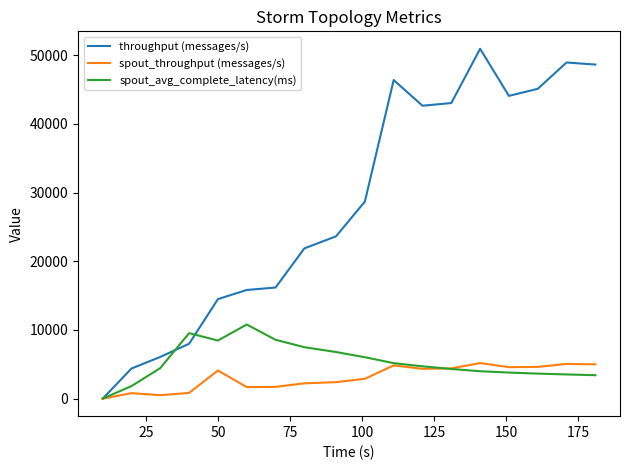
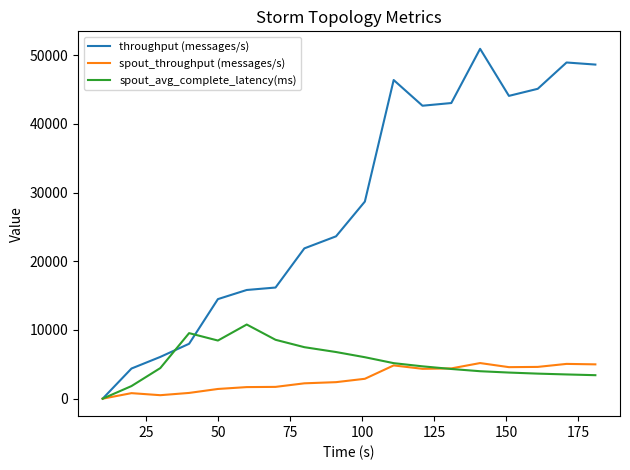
spout_throughput (messages/s), 50: 4000 -> 1000
